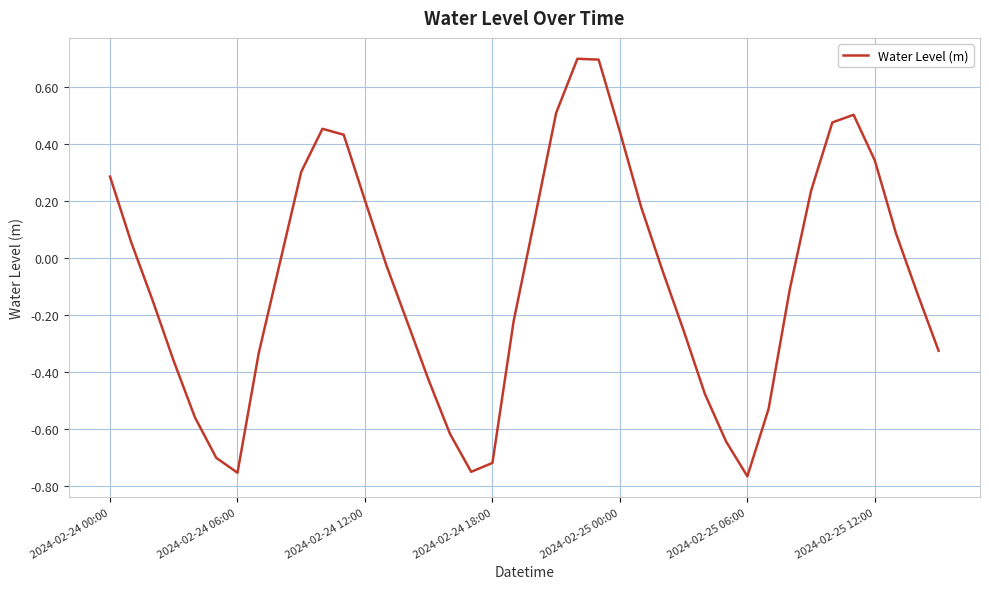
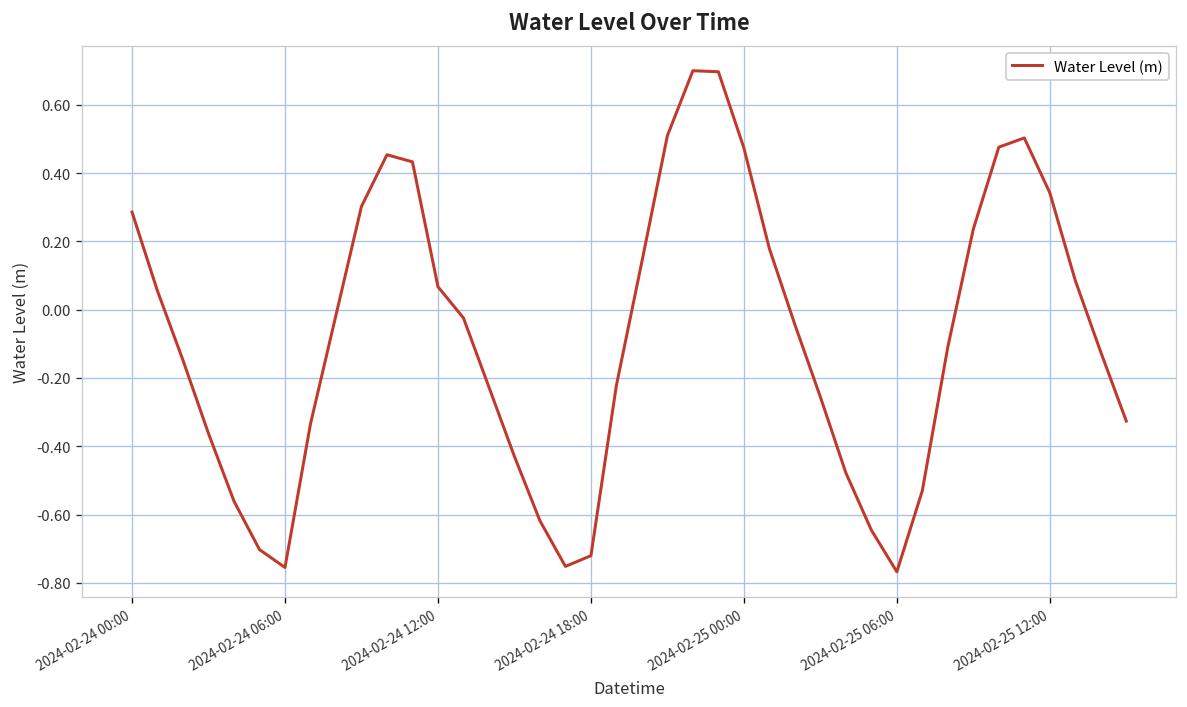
2024-02-24 12:00: 0.20 -> 0.07
2024-02-25 00:00: 0.44 -> 0.47
